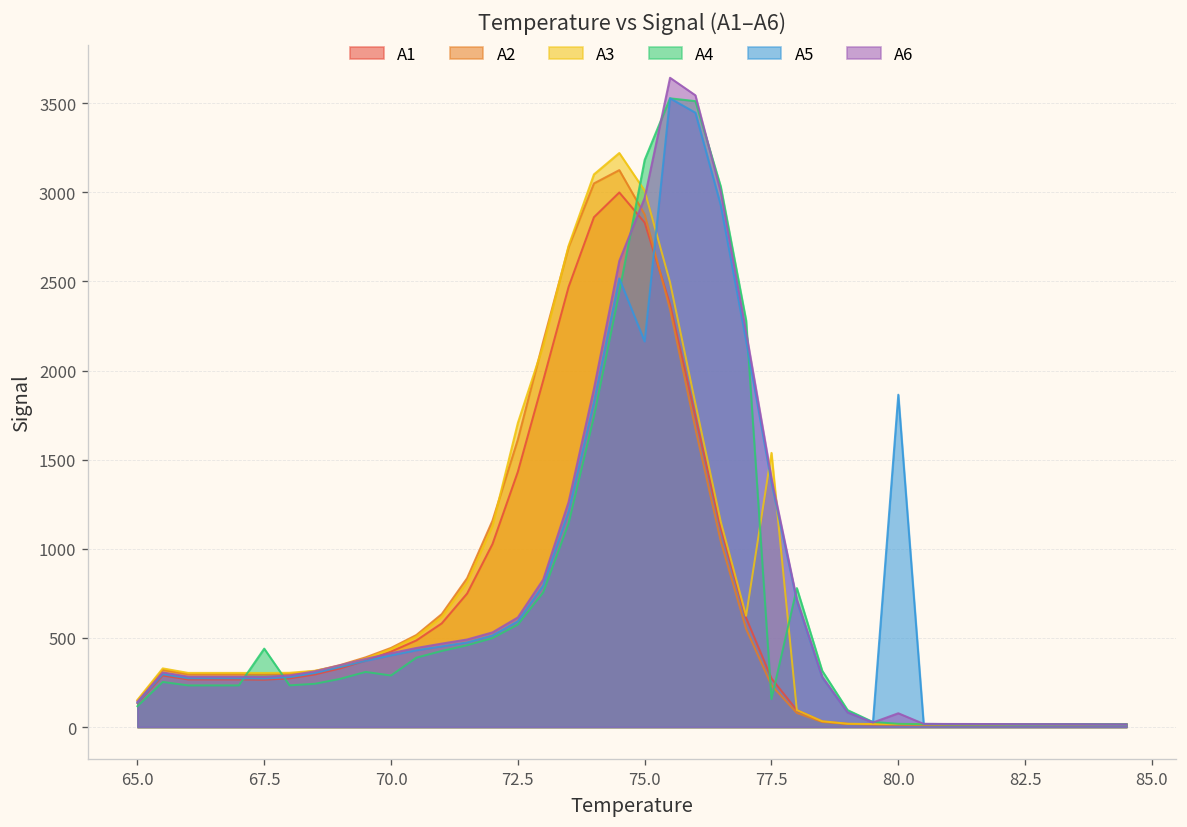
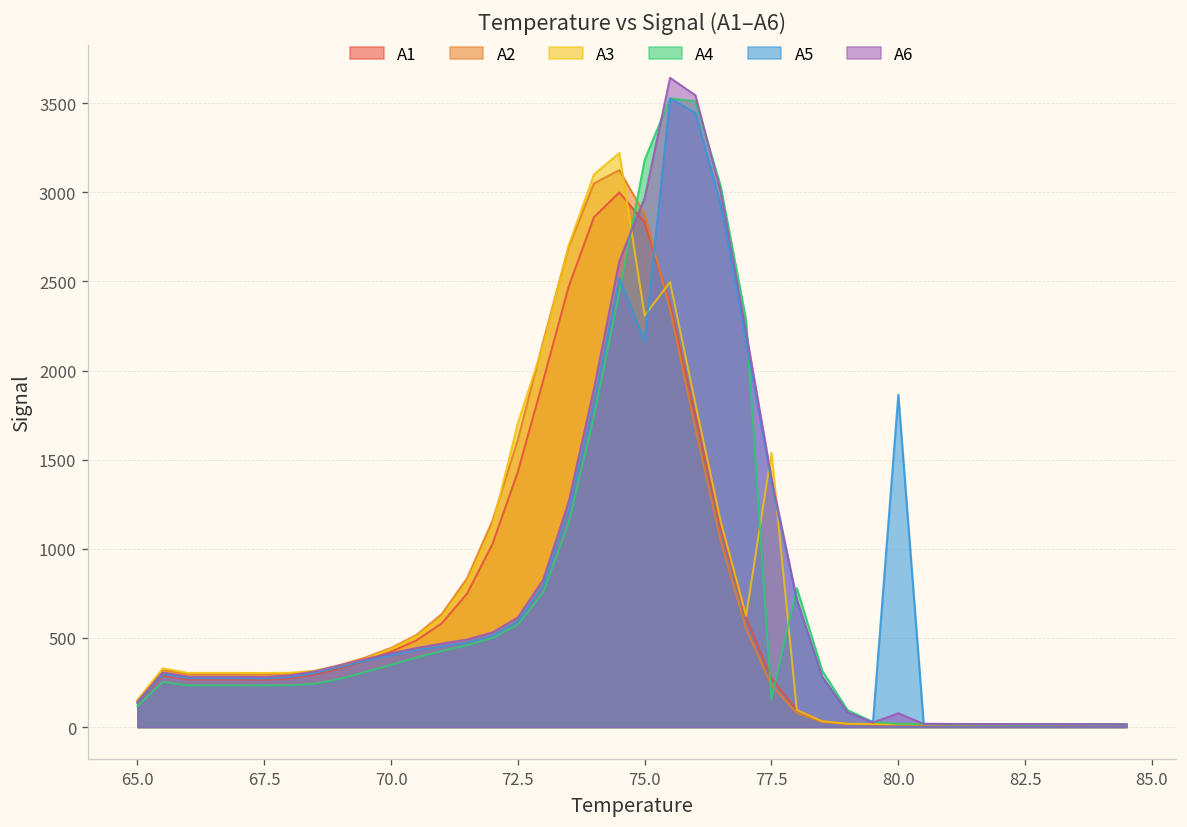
A4, 67.5: 440 -> 230
A4, 70.0: 290 -> 350
A3, 75.0: 3010 -> 2310
